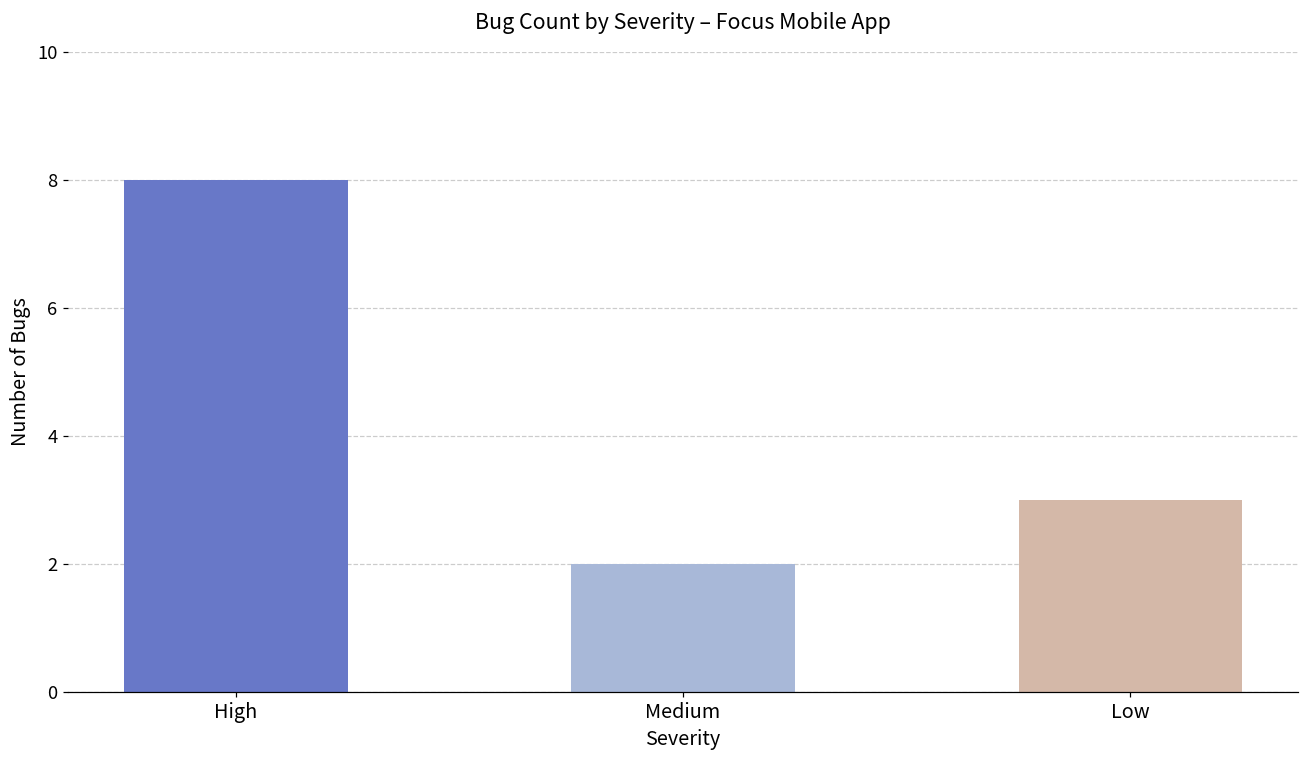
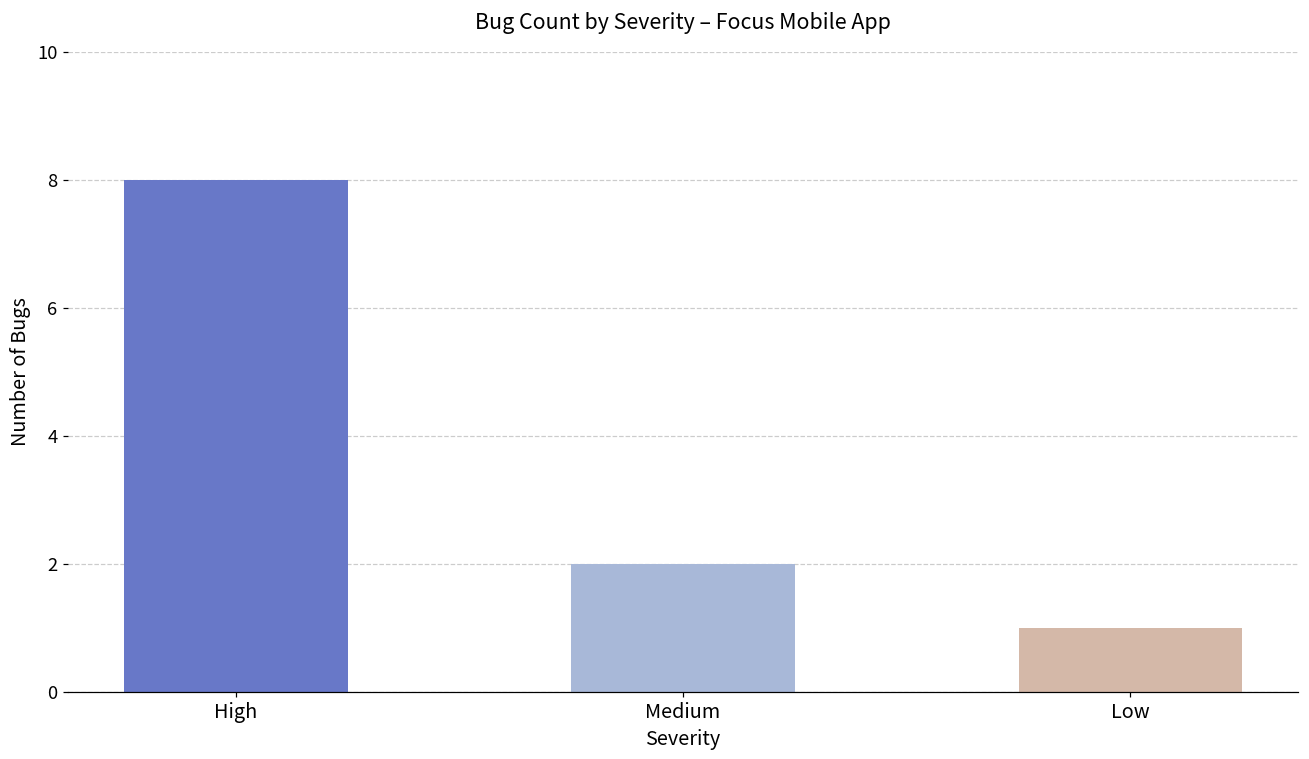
Low: 3 -> 1
